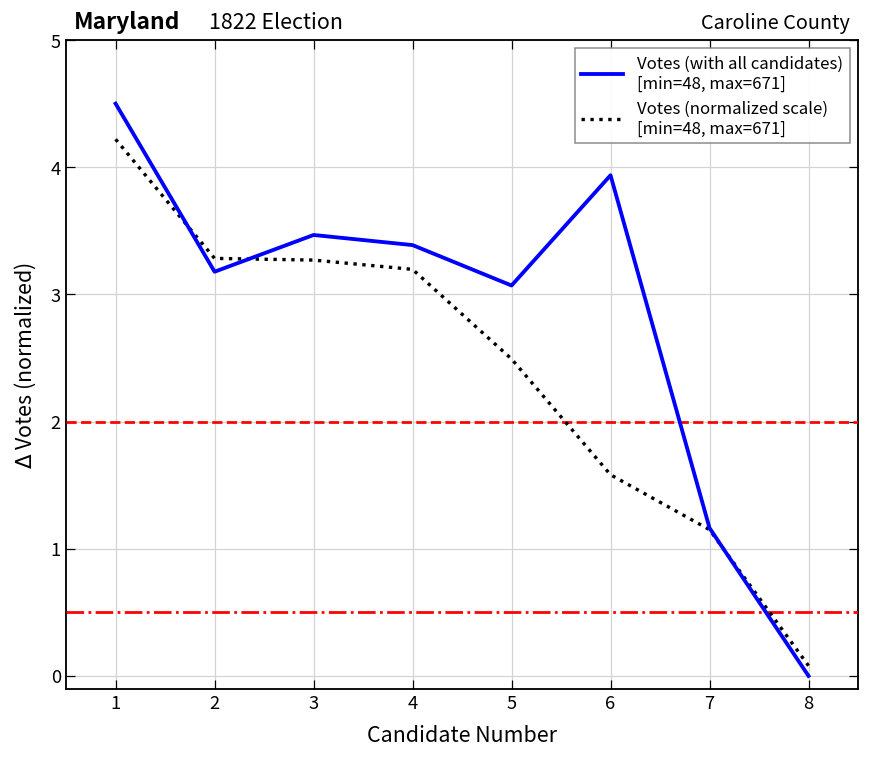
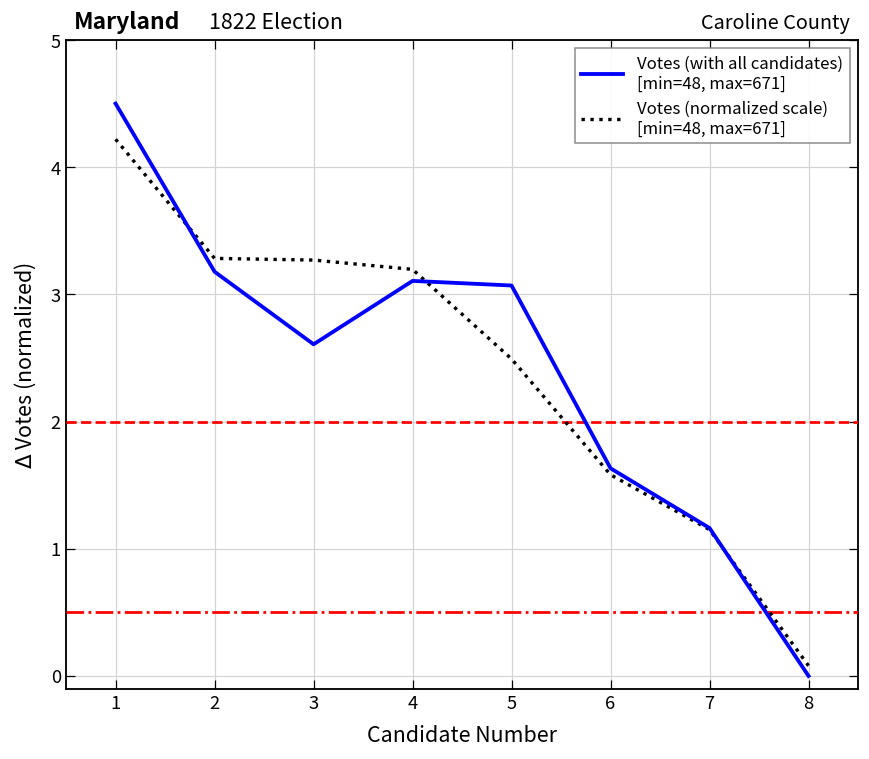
Votes (with all candidates) [min=48, max=671], 3: 3.47 -> 2.61
Votes (with all candidates) [min=48, max=671], 4: 3.39 -> 3.11
Votes (with all candidates) [min=48, max=671], 6: 3.94 -> 1.63
